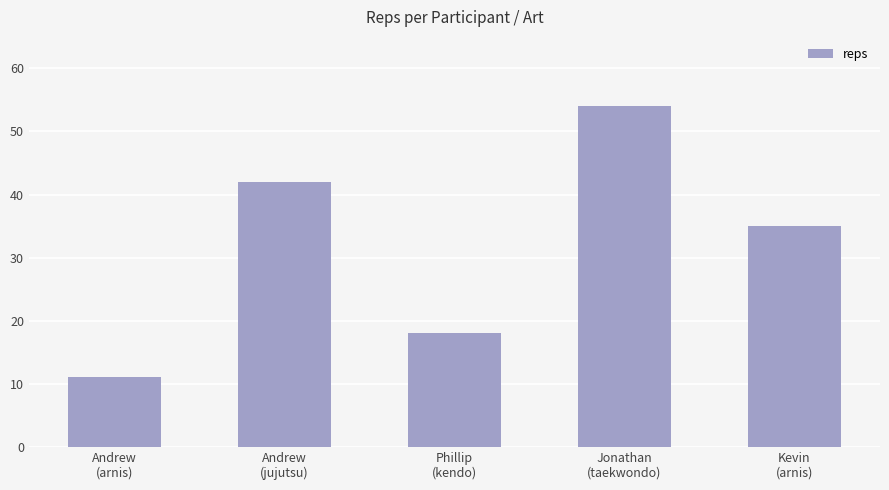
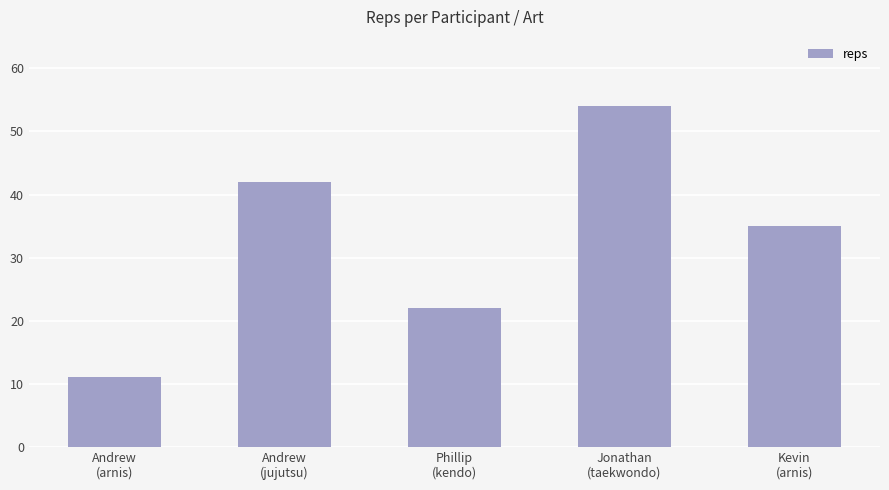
Phillip (kendo): 18 -> 22
